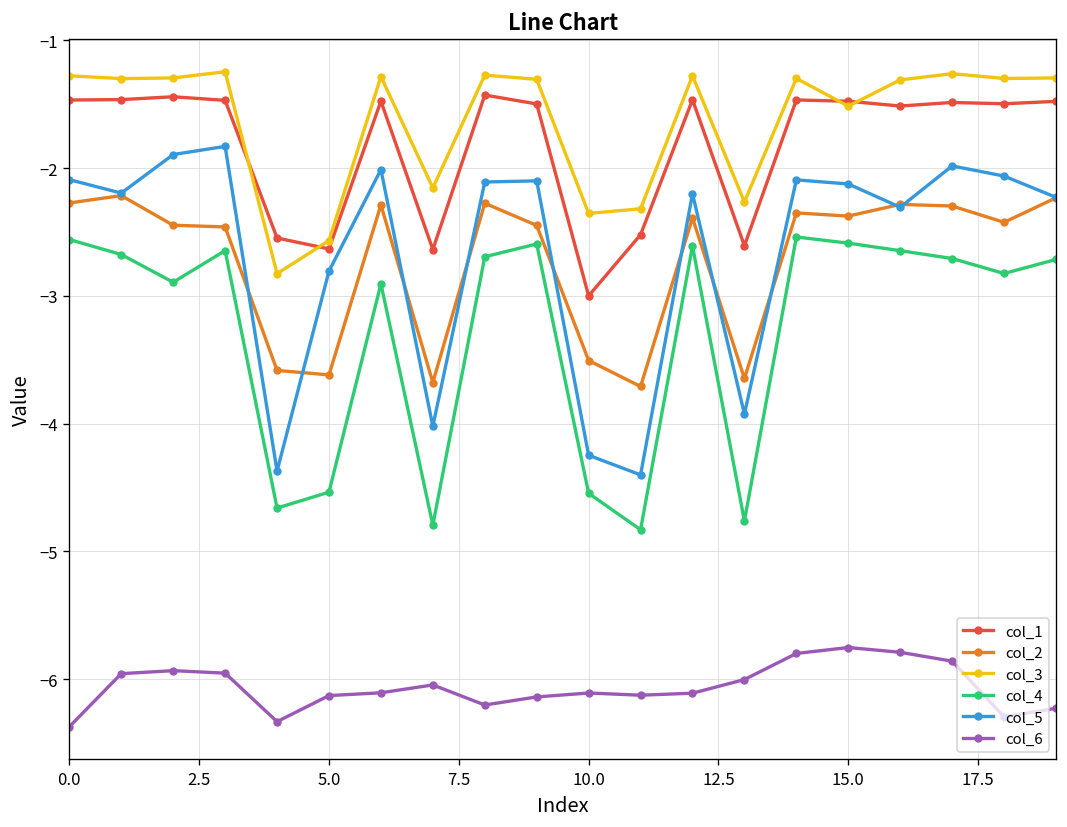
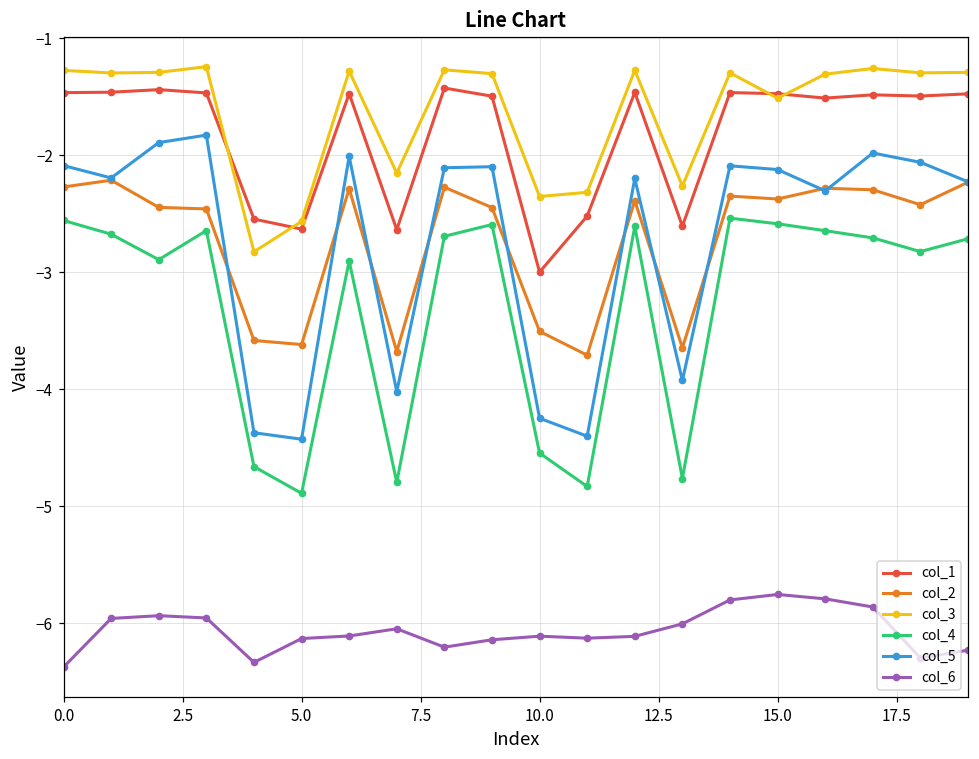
col_4, 5.0: -4.54 -> -4.89
col_5, 5.0: -2.81 -> -4.43
